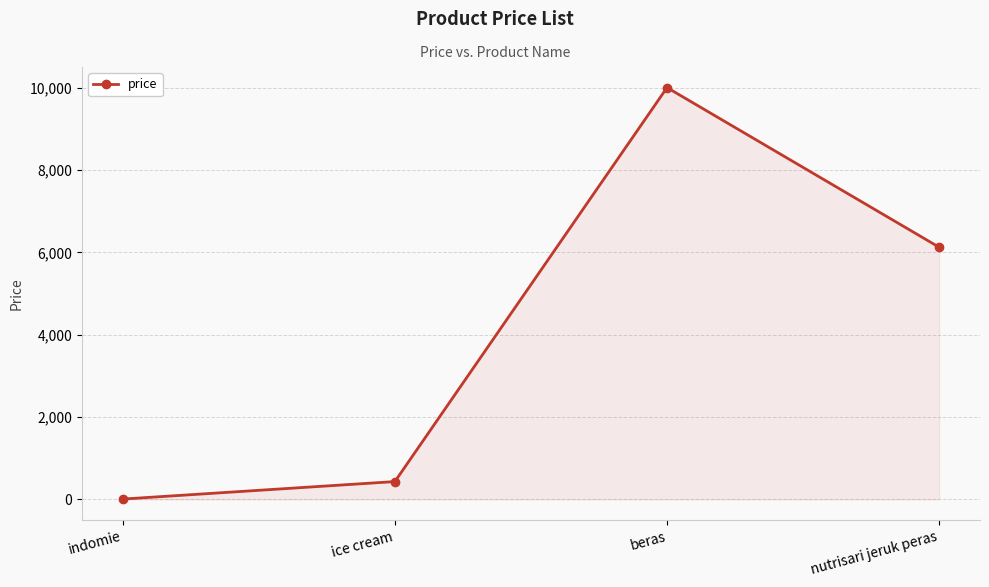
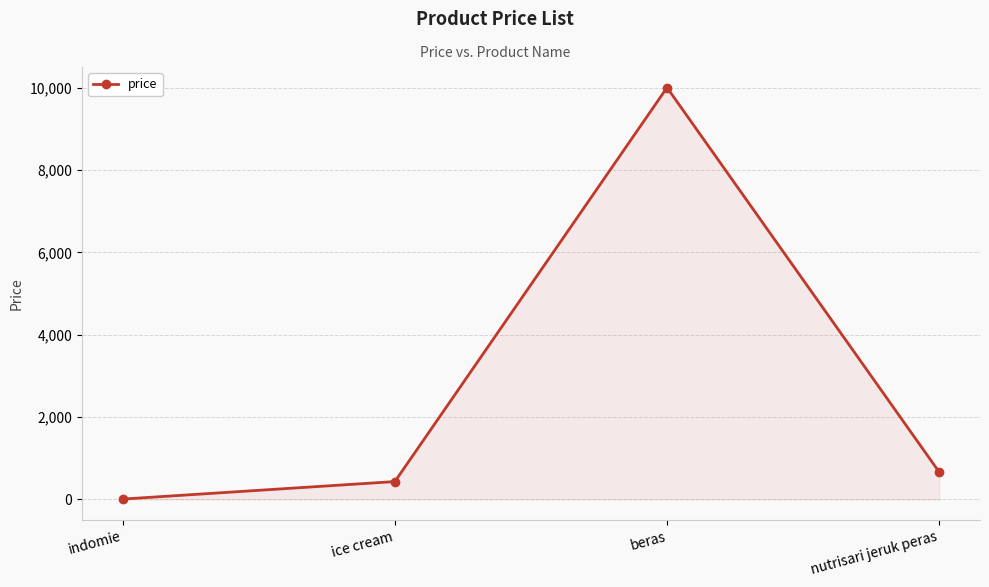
nutrisari jeruk peras: 6,100 -> 700
